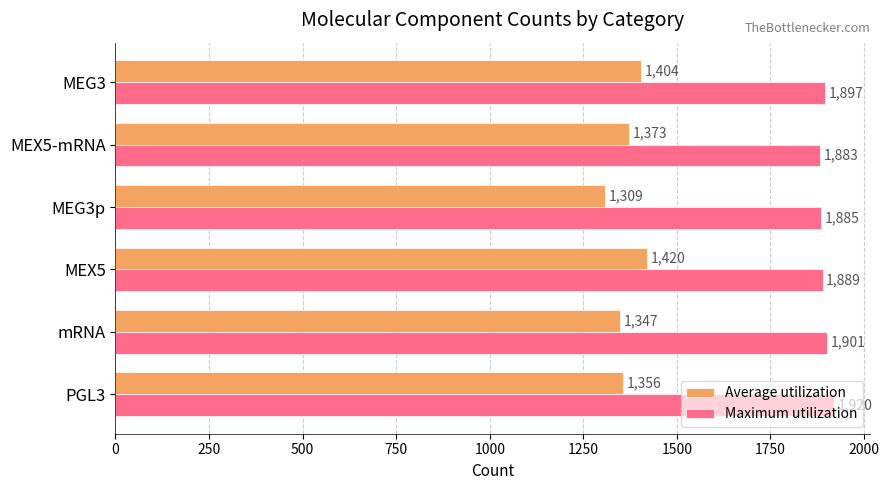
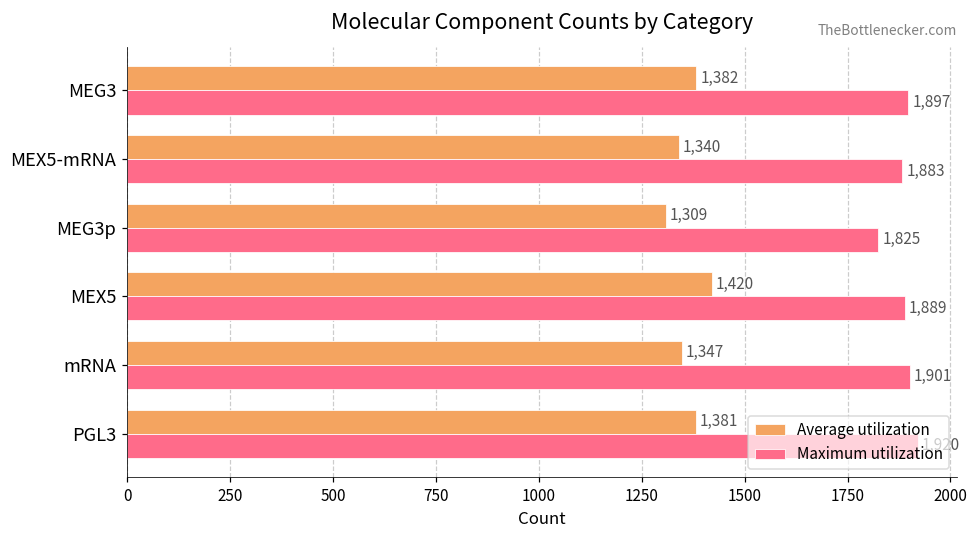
Average utilization, MEG3: 1,404 -> 1,382
Average utilization, MEX5-mRNA: 1,373 -> 1,340
Maximum utilization, MEG3p: 1,885 -> 1,825
Average utilization, PGL3: 1,356 -> 1,381
